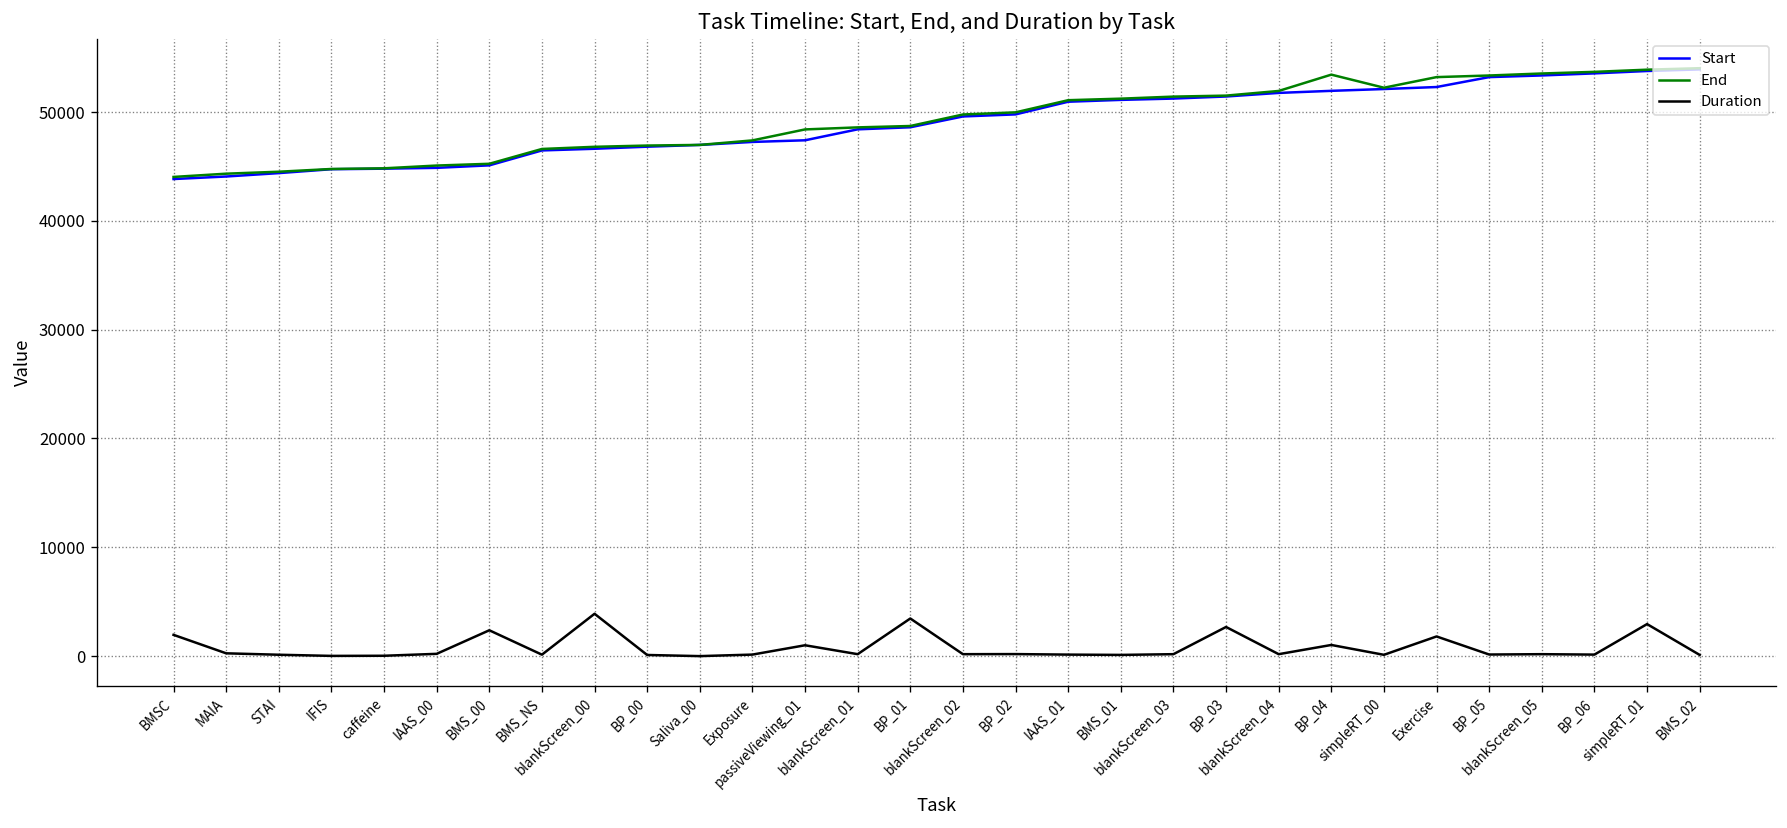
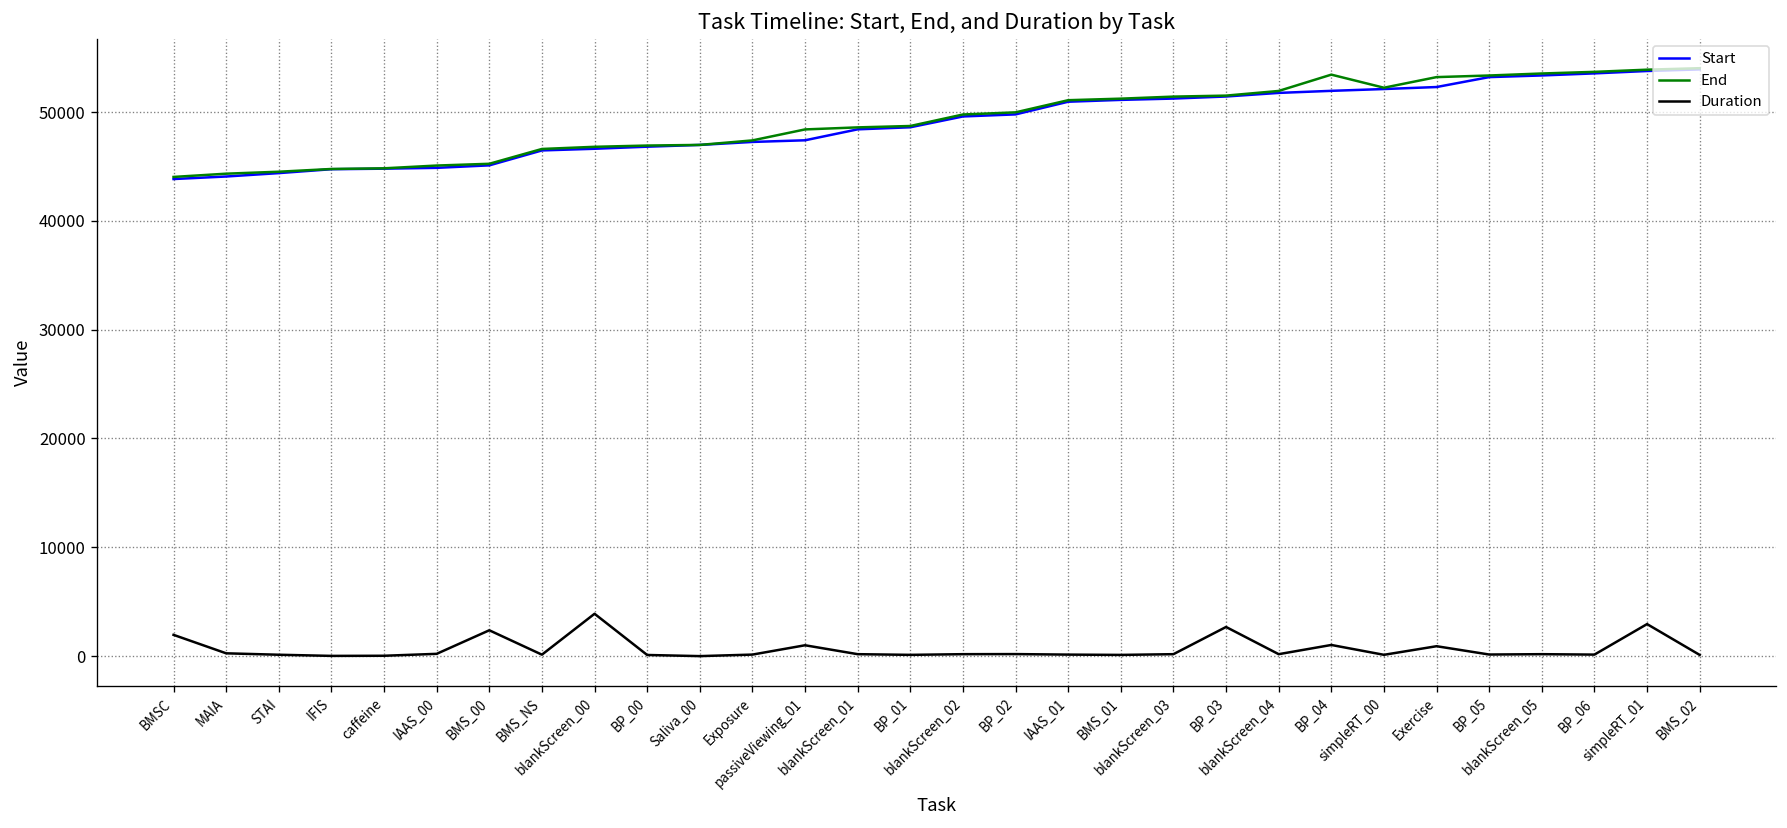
Duration, BP_01: 3000 -> 0
Duration, Exercise: 2000 -> 1000
